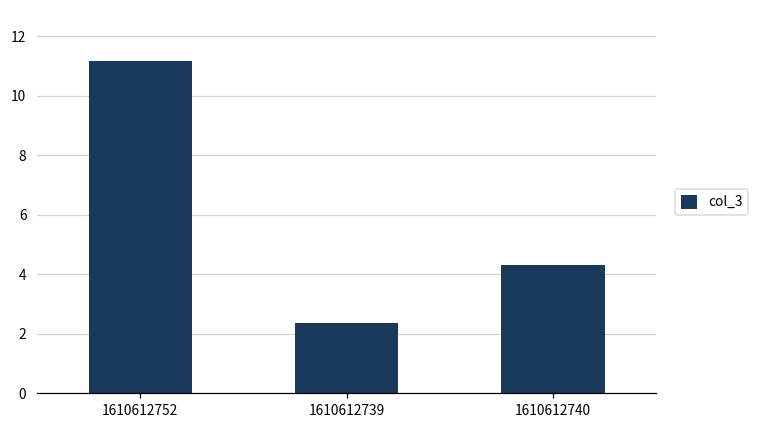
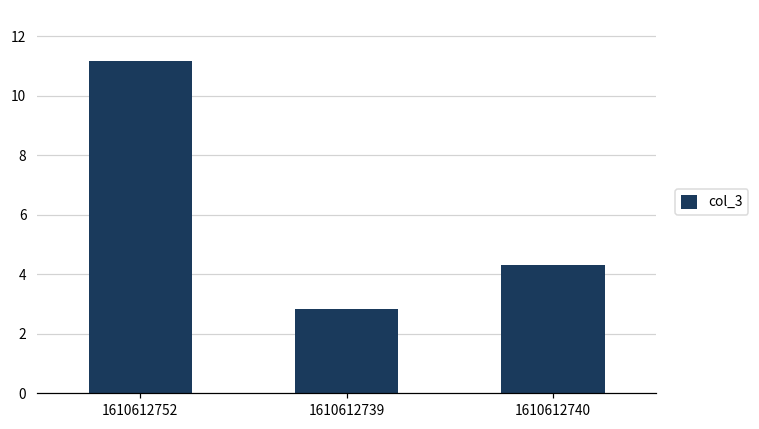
1610612739: 2.3 -> 2.8
